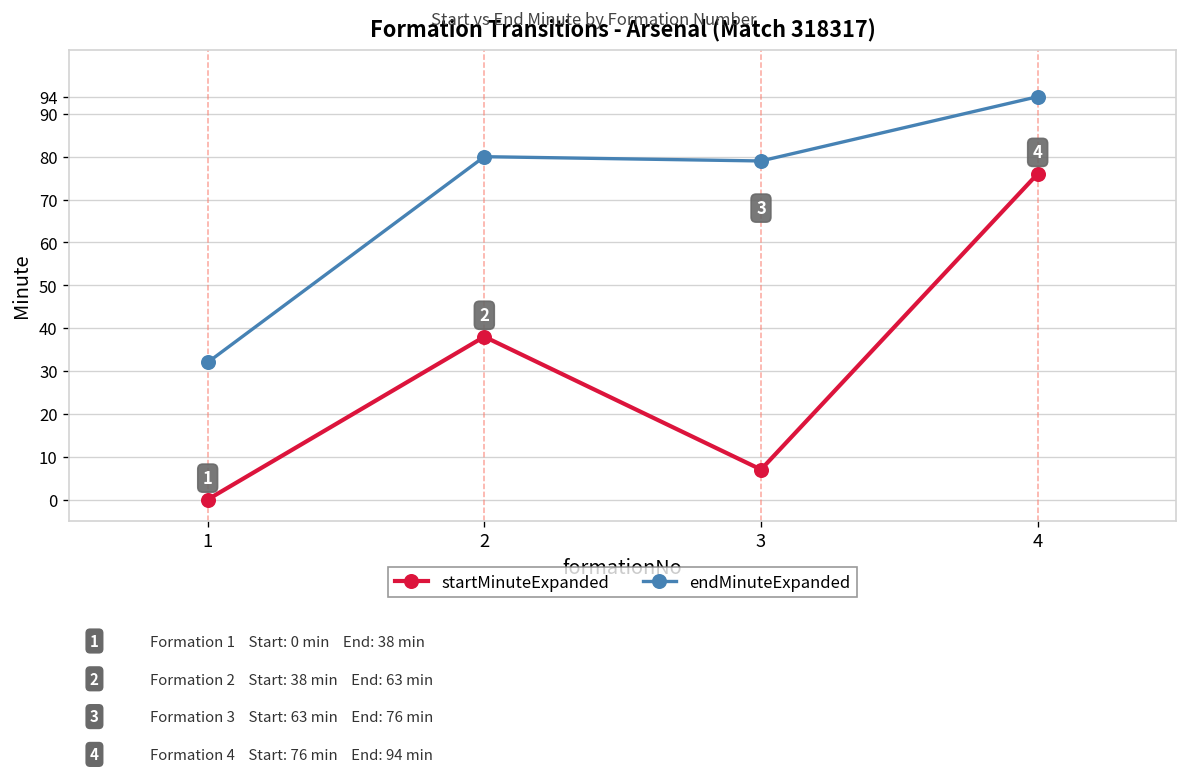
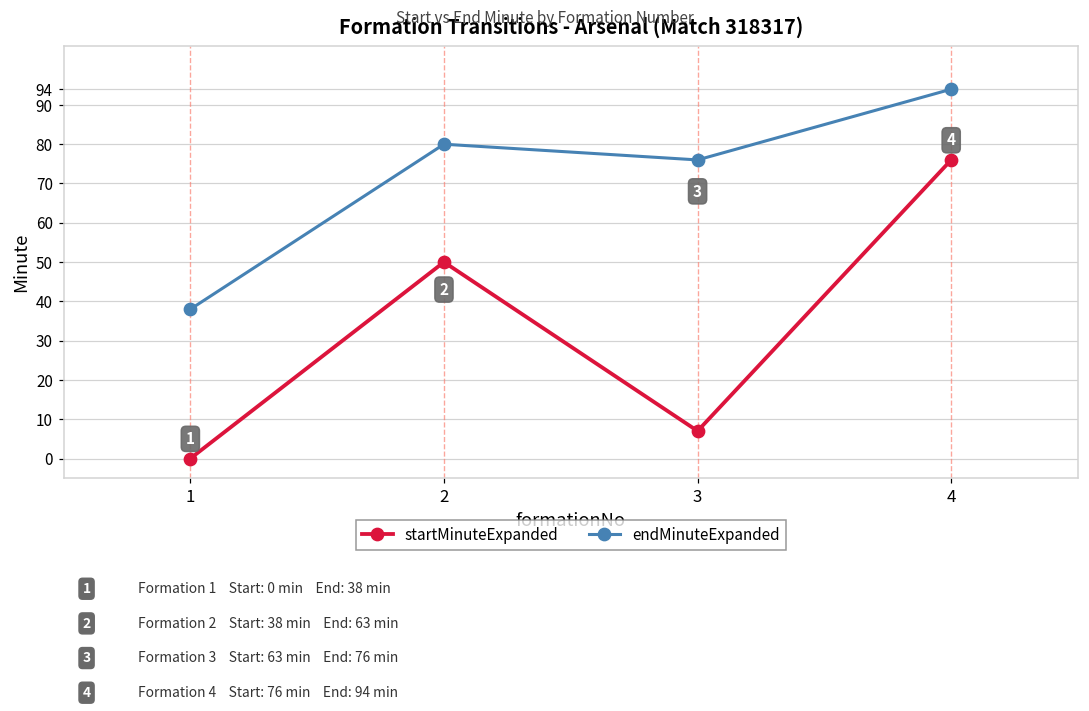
endMinuteExpanded, 1: 32 -> 38
startMinuteExpanded, 2: 38 -> 50
endMinuteExpanded, 3: 79 -> 76
